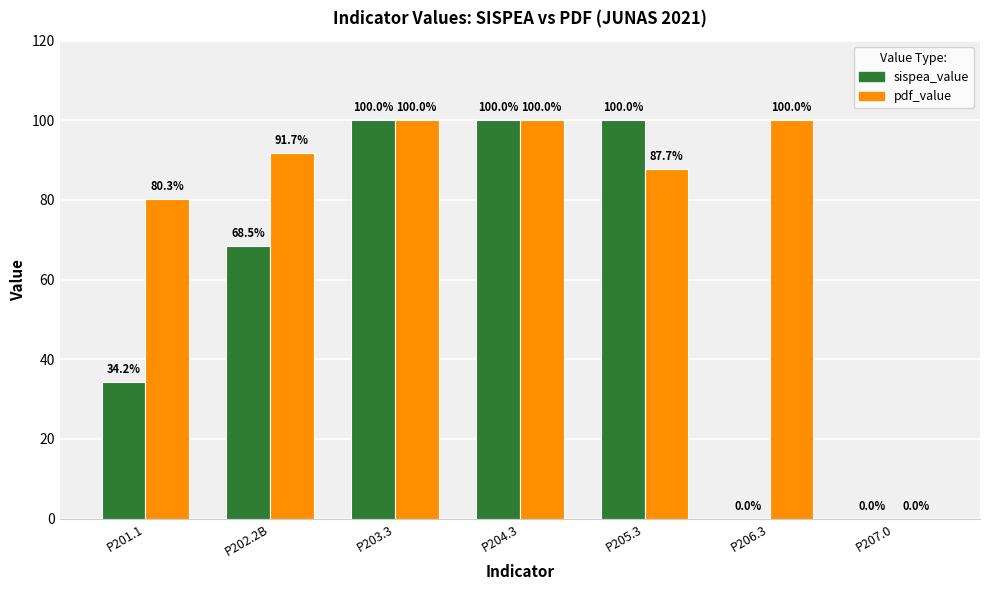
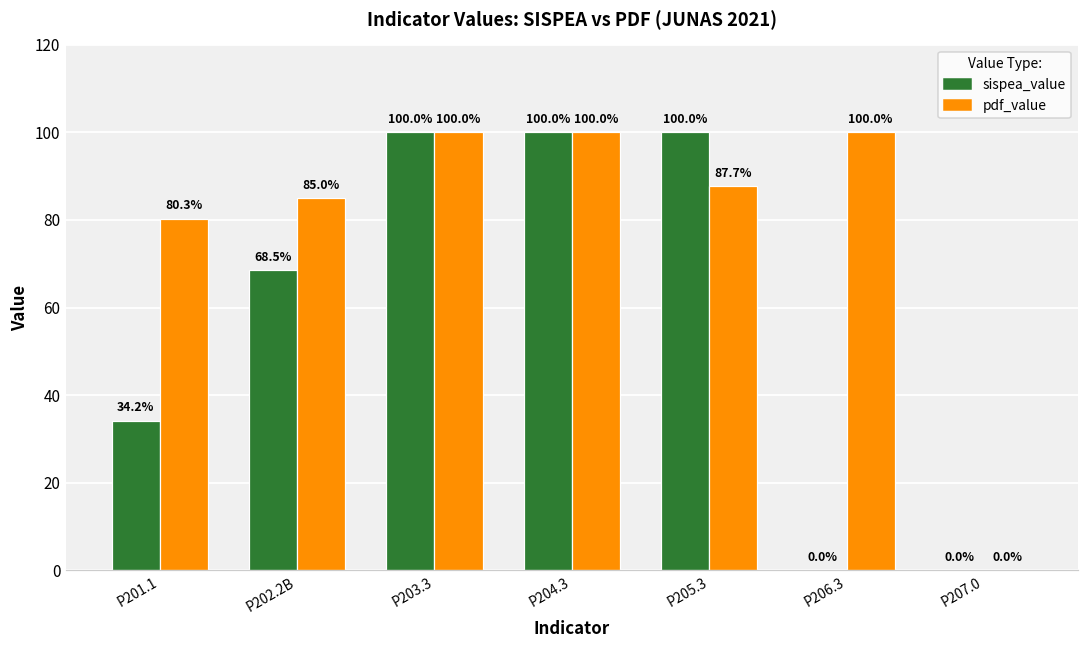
pdf_value, P202.2B: 91.7% -> 85.0%
